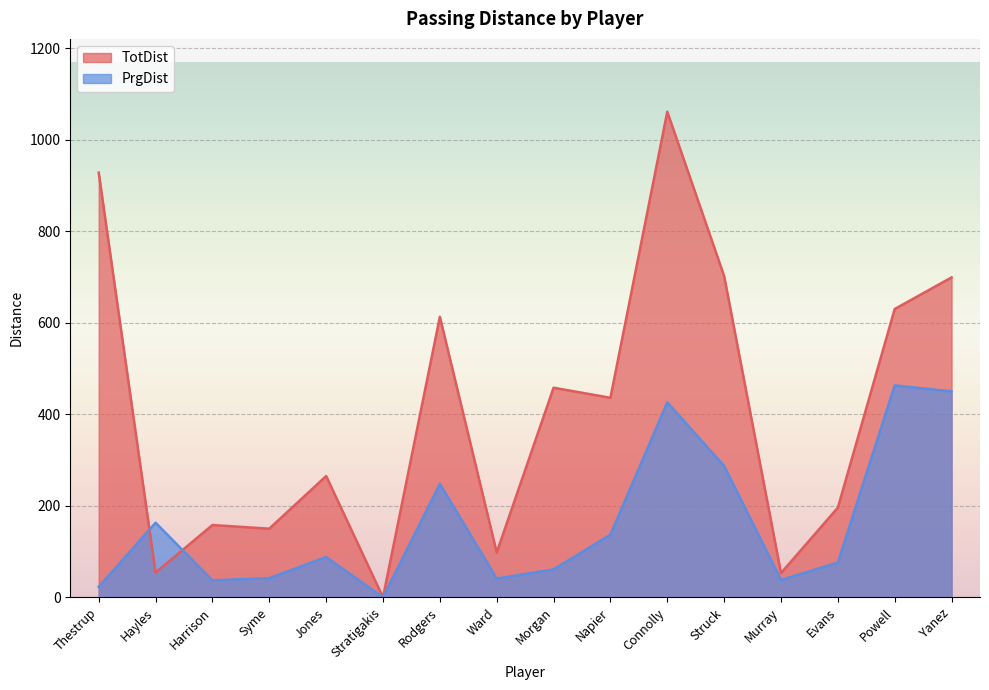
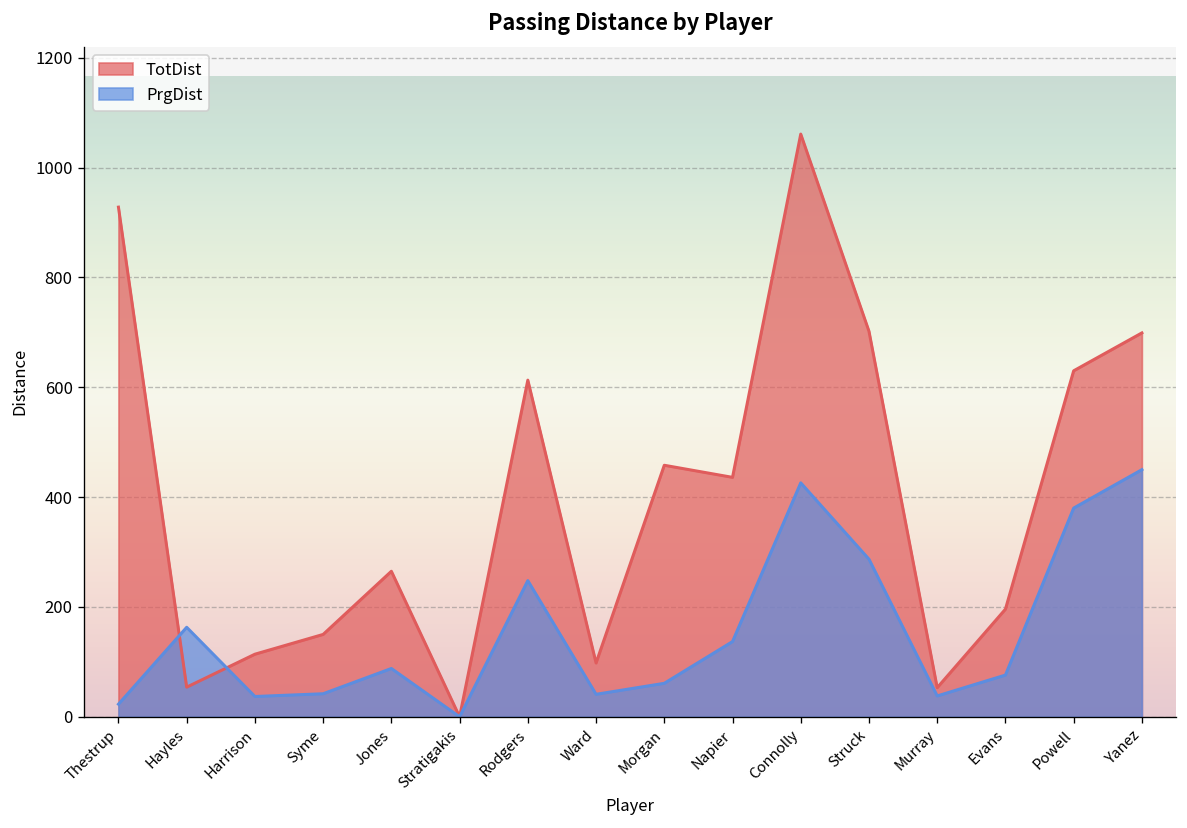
TotDist, Harrison: 160 -> 110
PrgDist, Powell: 460 -> 380
